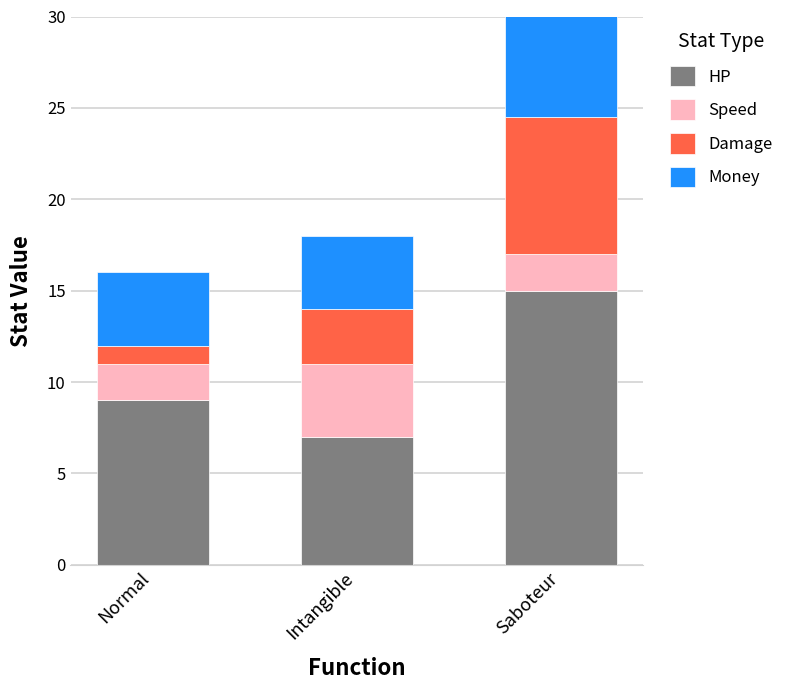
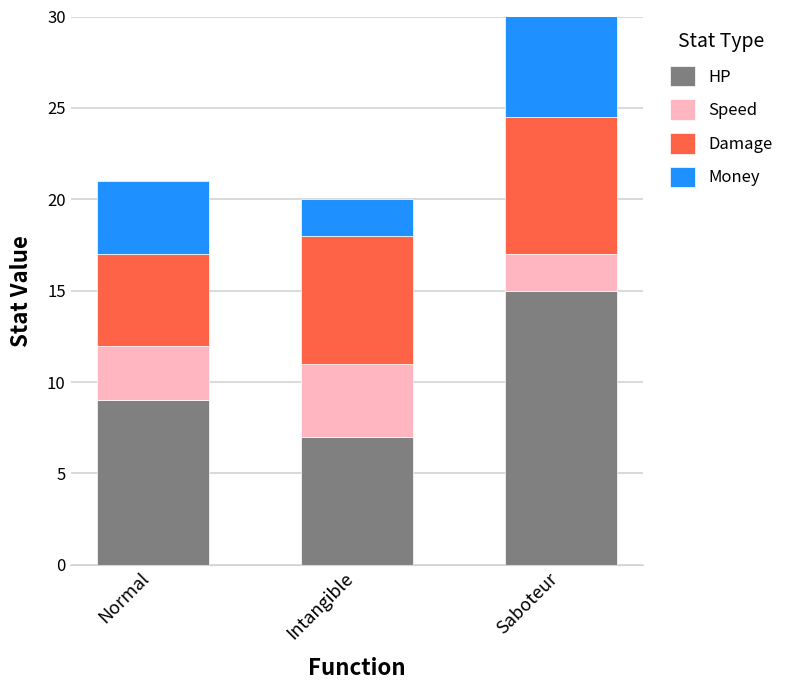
Speed, Normal: 2 -> 3
Damage, Normal: 1 -> 5
Damage, Intangible: 3 -> 7
Money, Intangible: 4 -> 2
